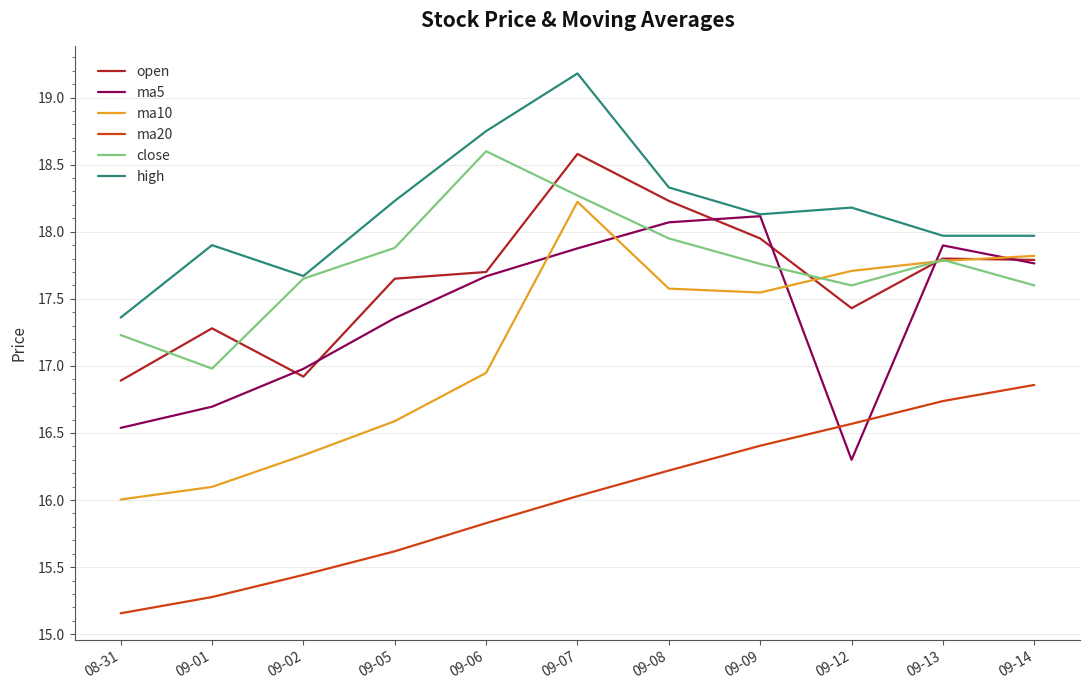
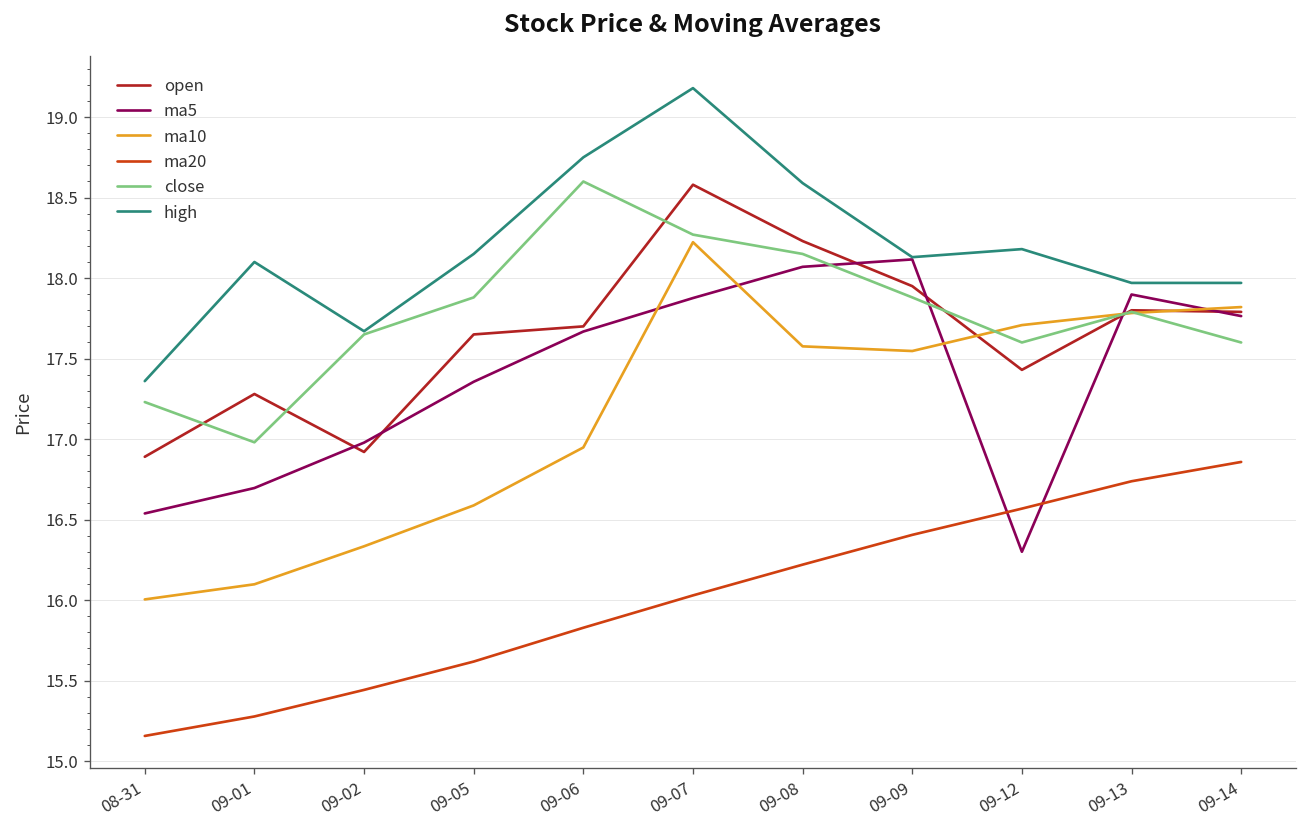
high, 09-01: 17.9 -> 18.1
high, 09-05: 18.23 -> 18.15
close, 09-08: 17.95 -> 18.15
high, 09-08: 18.33 -> 18.59
close, 09-09: 17.76 -> 17.88
